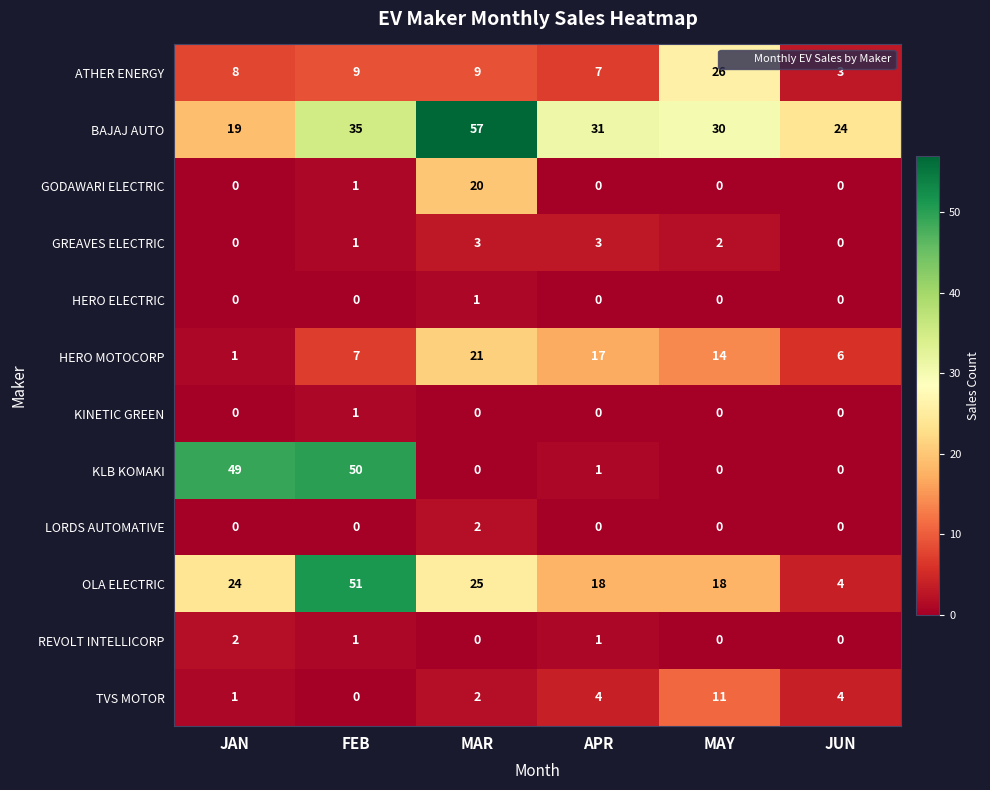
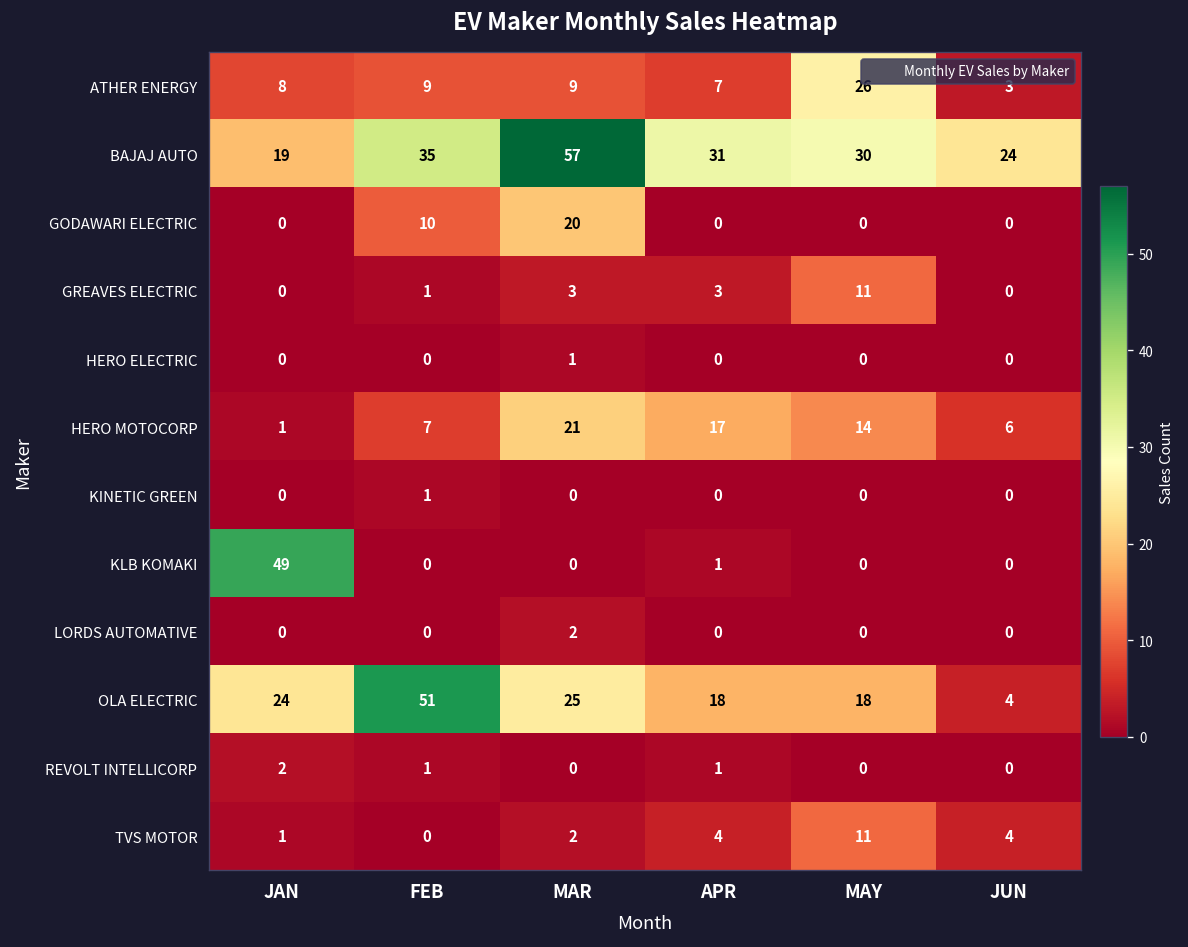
GODAWARI ELECTRIC, FEB: 1 -> 10
GREAVES ELECTRIC, MAY: 2 -> 11
KLB KOMAKI, FEB: 50 -> 0
